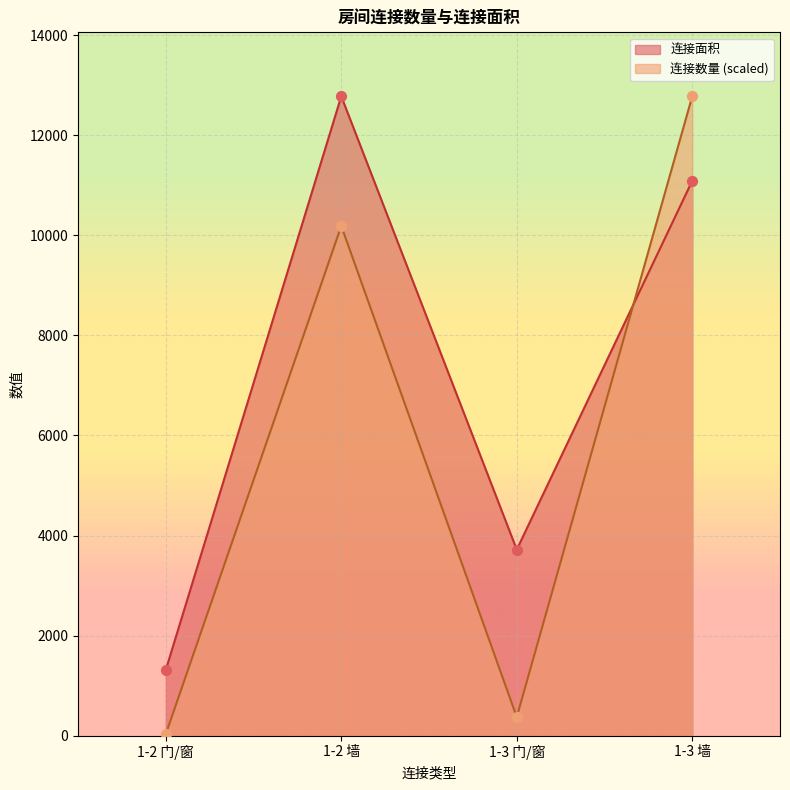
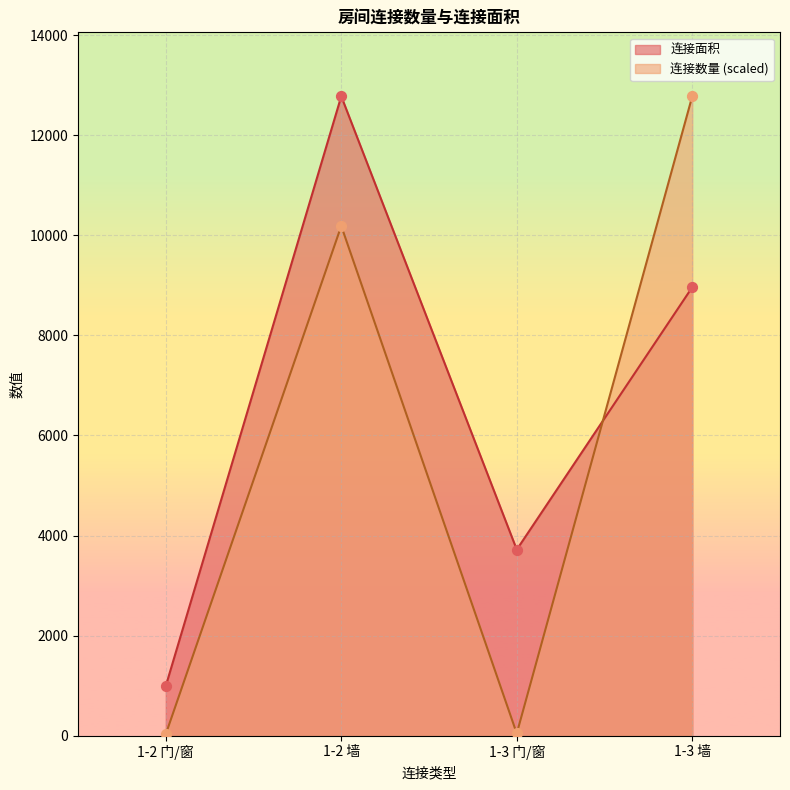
连接面积, 1-2 门/窗: 1300 -> 1000
连接数量 (scaled), 1-3 门/窗: 400 -> 0
连接面积, 1-3 墙: 11100 -> 9000
